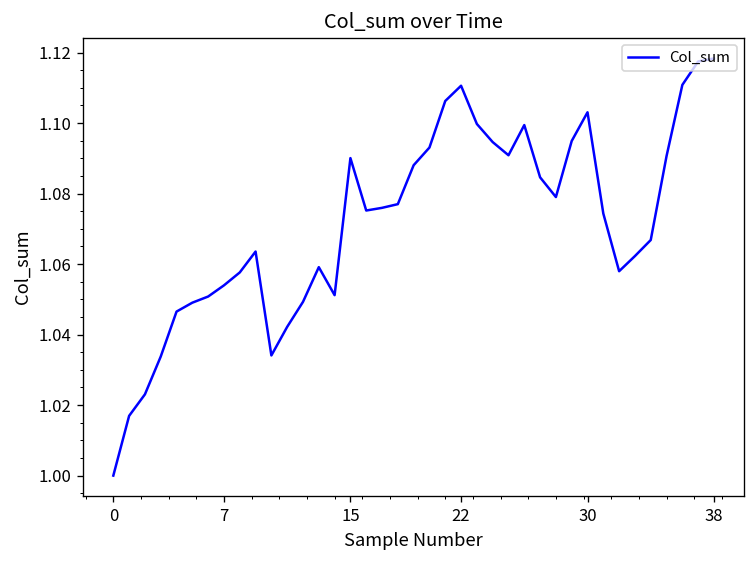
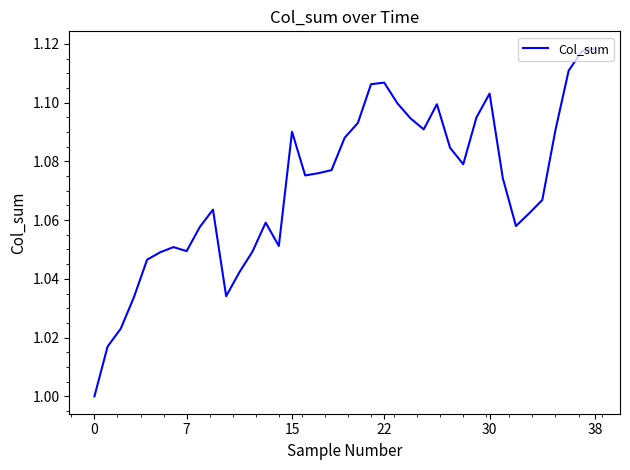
7: 1.054 -> 1.049
22: 1.111 -> 1.107
